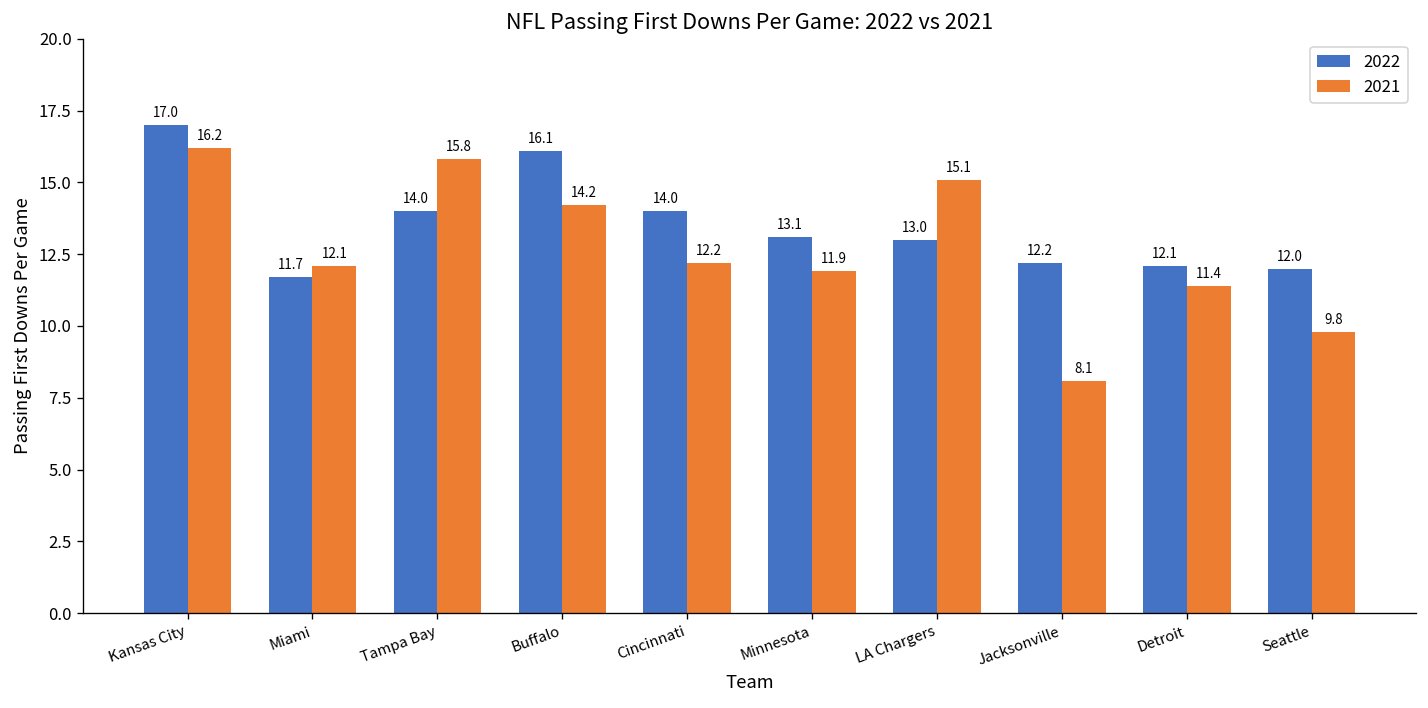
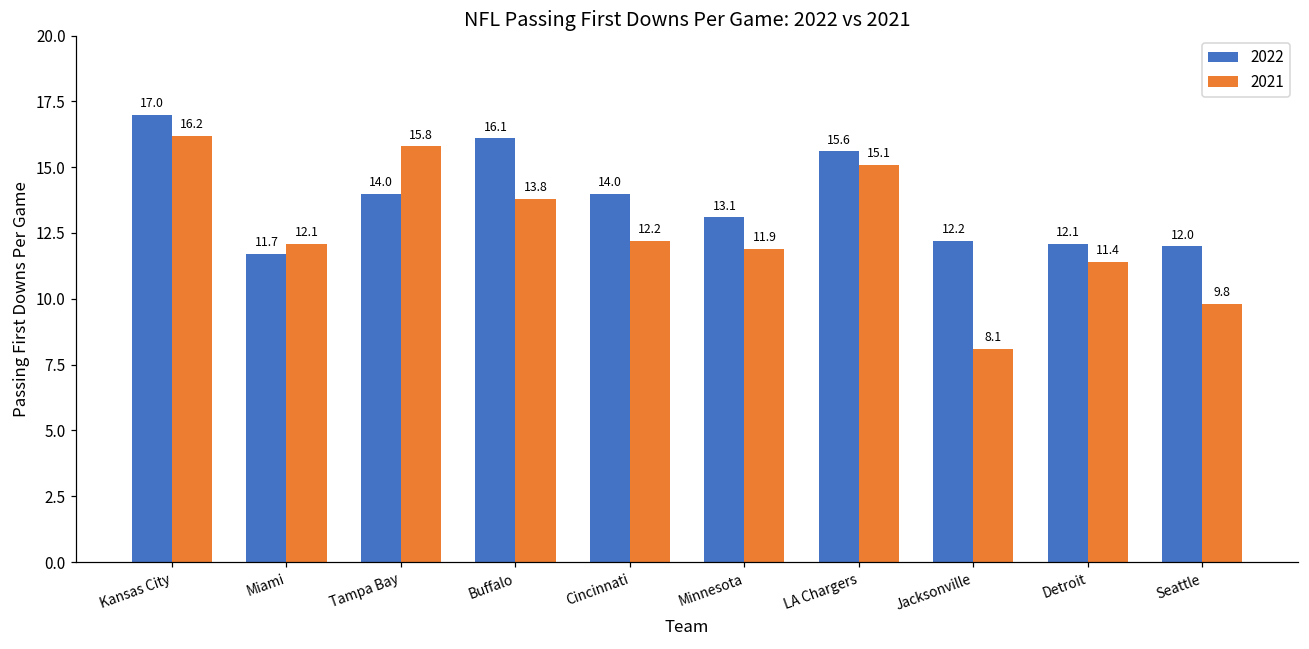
2021, Buffalo: 14.2 -> 13.8
2022, LA Chargers: 13.0 -> 15.6
